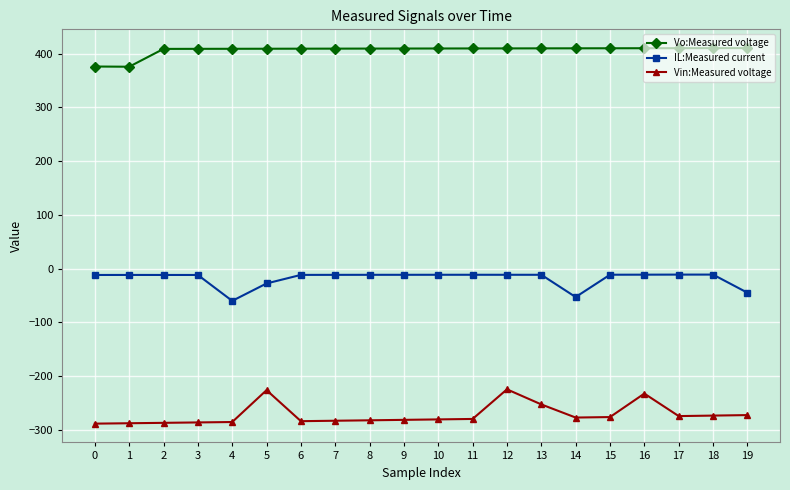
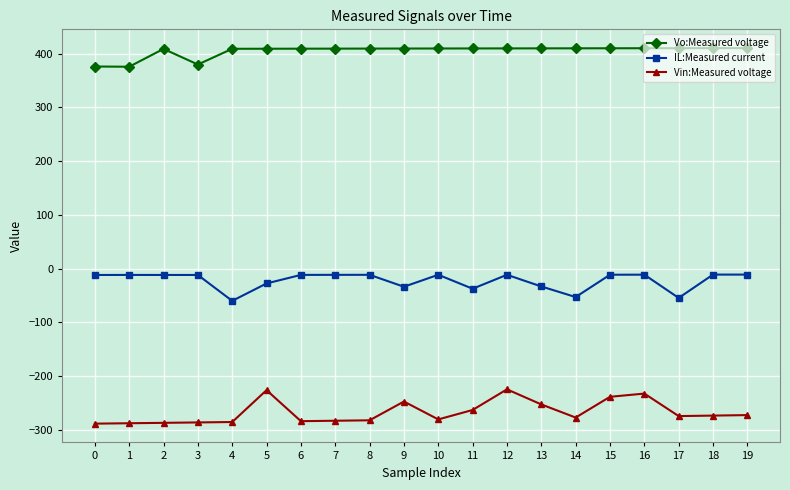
Vo:Measured voltage, 3: 410 -> 380
IL:Measured current, 9: -10 -> -30
Vin:Measured voltage, 9: -280 -> -250
IL:Measured current, 11: -10 -> -40
Vin:Measured voltage, 11: -280 -> -260
IL:Measured current, 13: -10 -> -30
Vin:Measured voltage, 15: -280 -> -240
IL:Measured current, 17: -10 -> -50
IL:Measured current, 19: -40 -> -10
